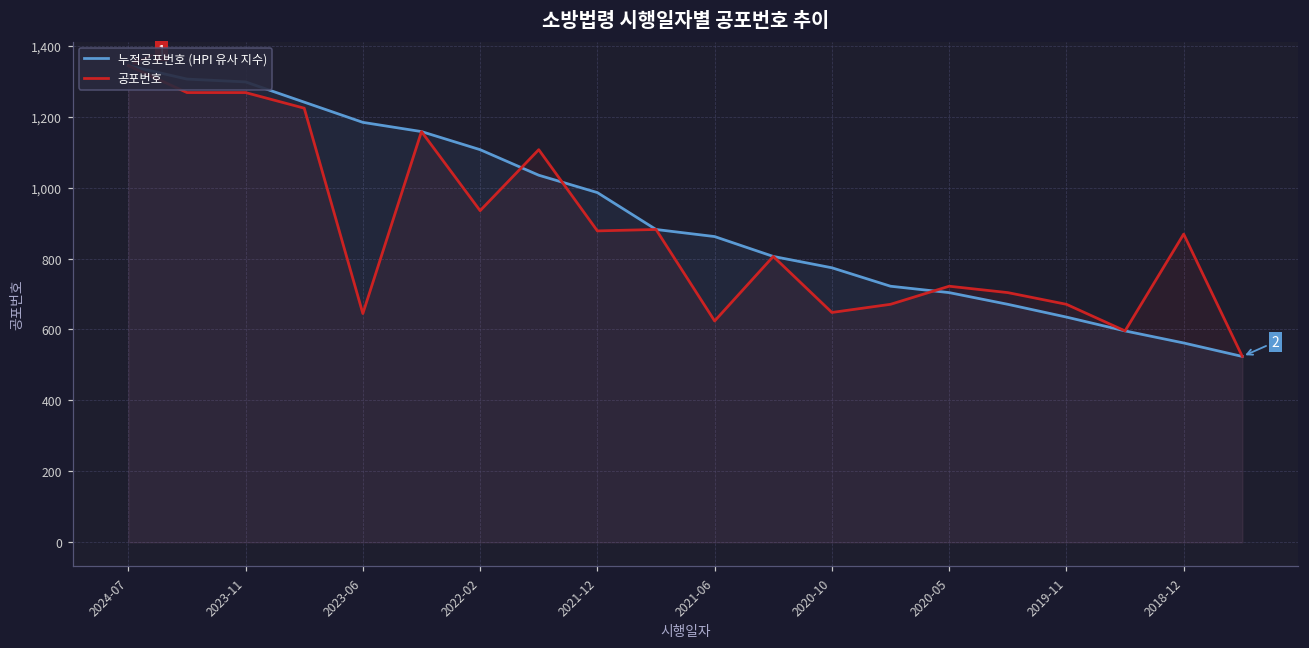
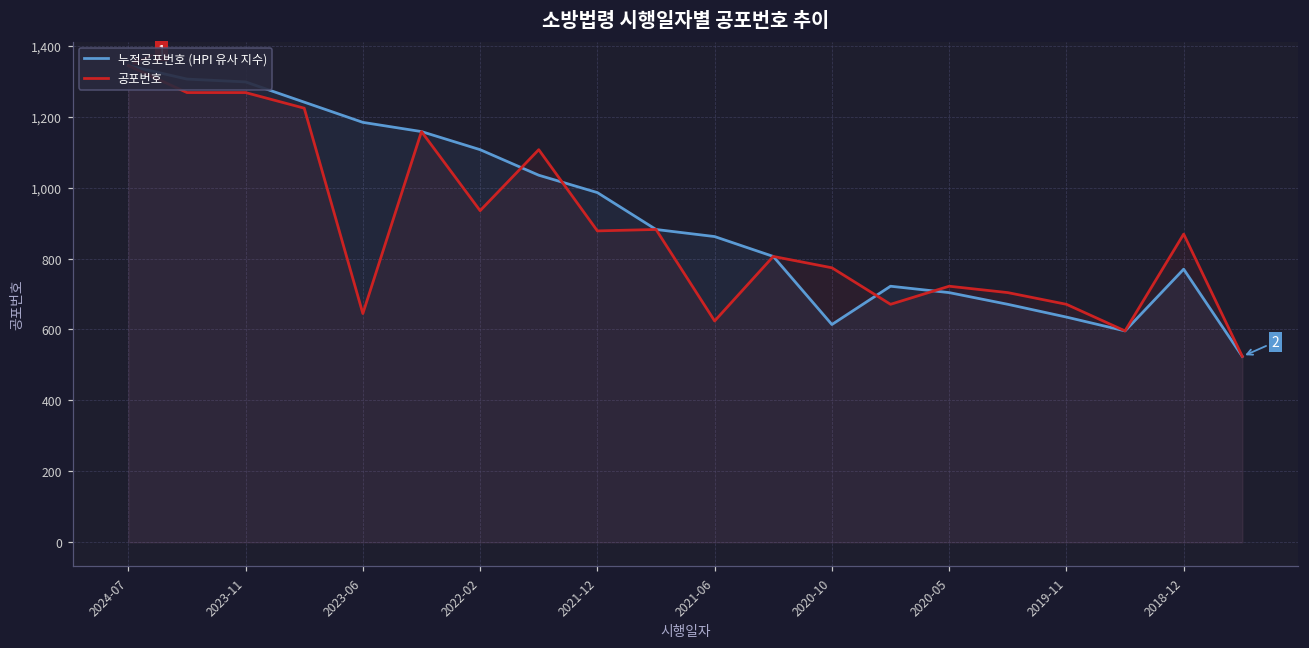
누적공포번호 (HPI 유사 지수), 2020-10: 770 -> 610
공포번호, 2020-10: 650 -> 770
누적공포번호 (HPI 유사 지수), 2018-12: 560 -> 770
